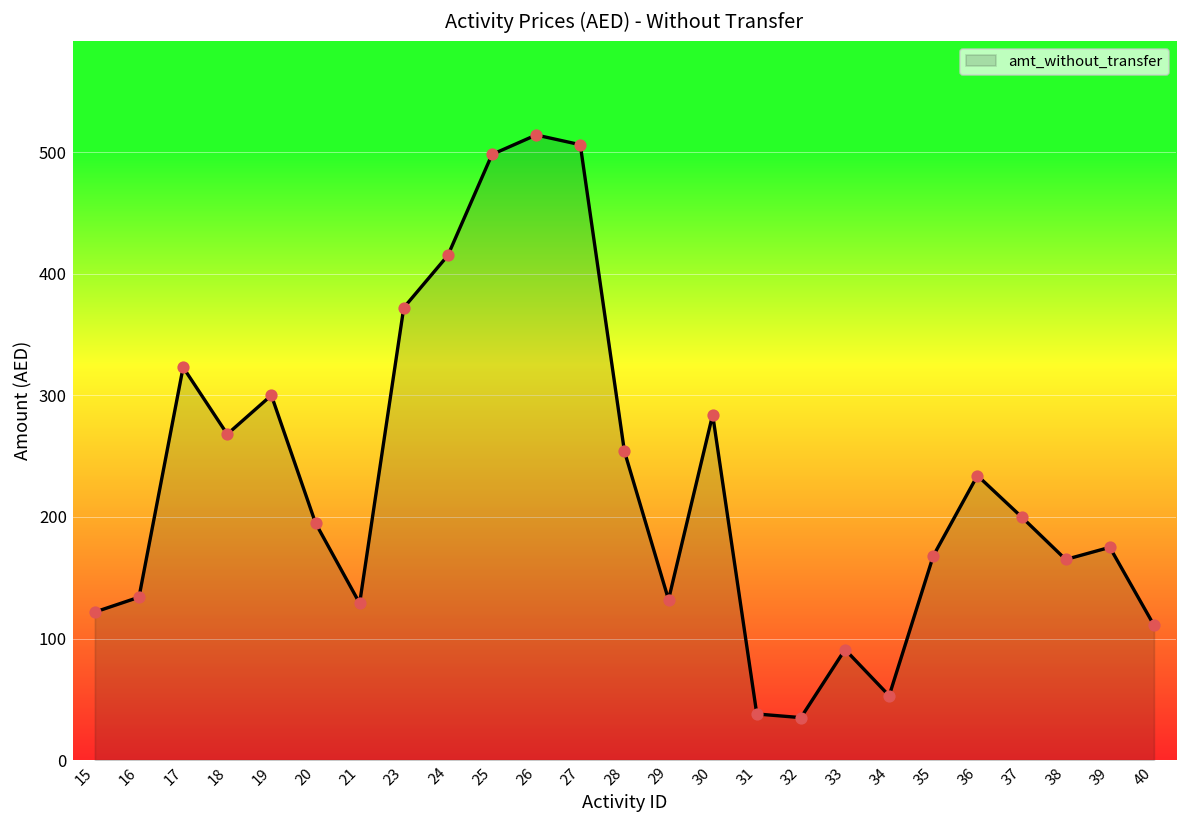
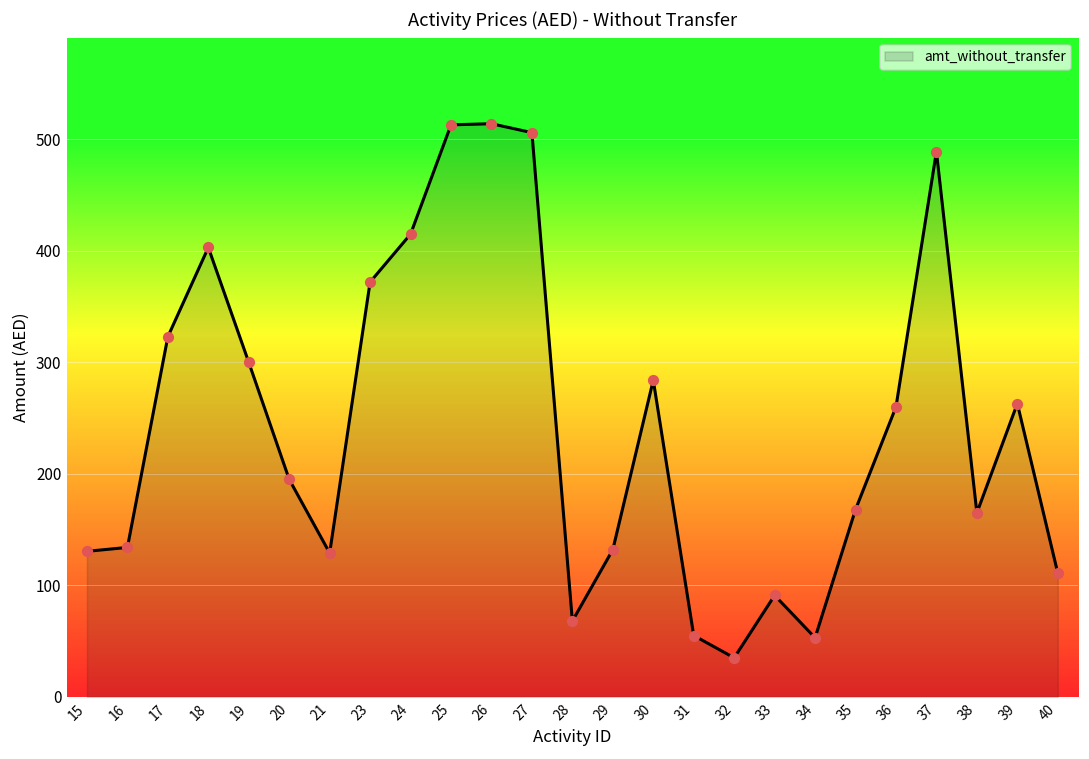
15: 122 -> 131
18: 268 -> 403
25: 498 -> 513
28: 254 -> 68
31: 38 -> 55
36: 234 -> 260
37: 200 -> 489
39: 175 -> 263
